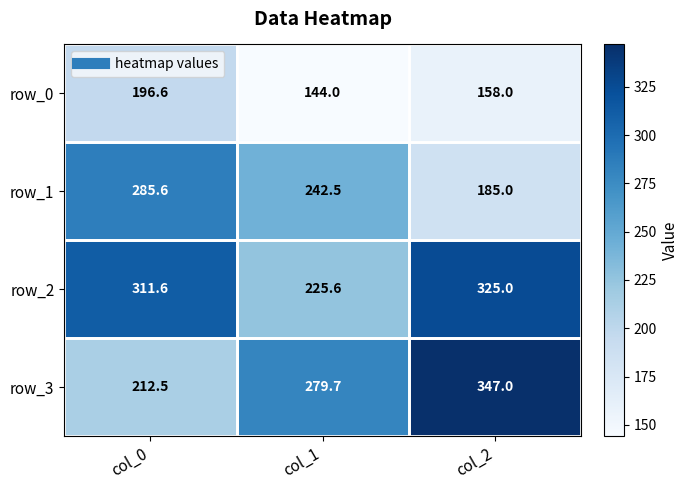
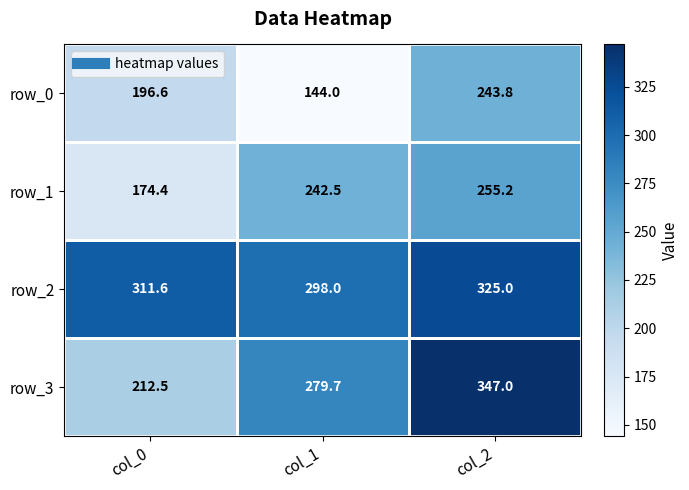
row_0, col_2: 158.0 -> 243.8
row_1, col_0: 285.6 -> 174.4
row_1, col_2: 185.0 -> 255.2
row_2, col_1: 225.6 -> 298.0
